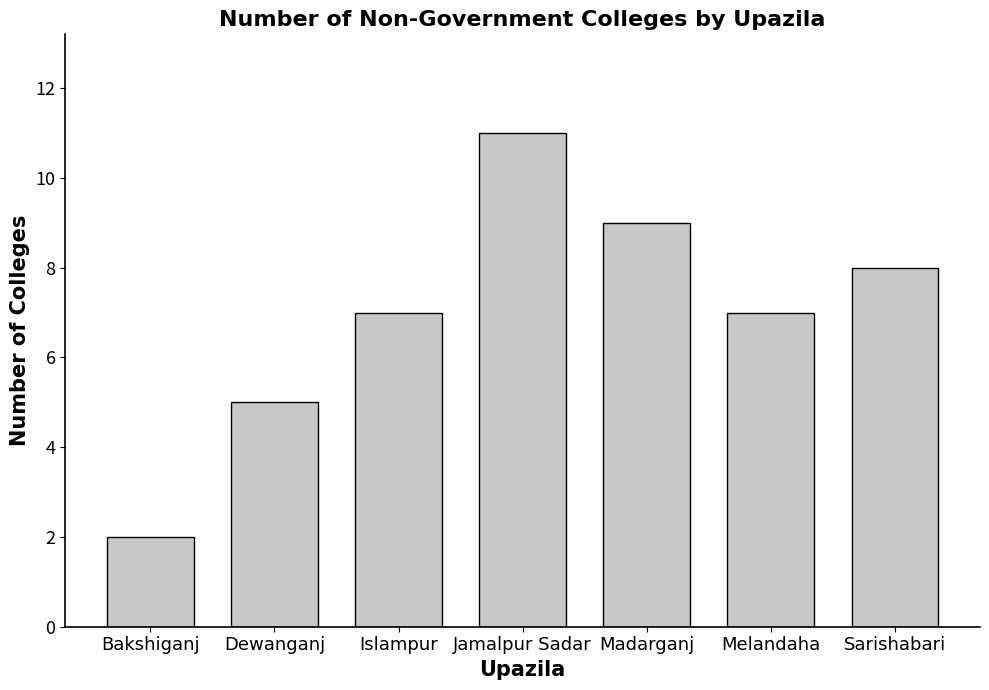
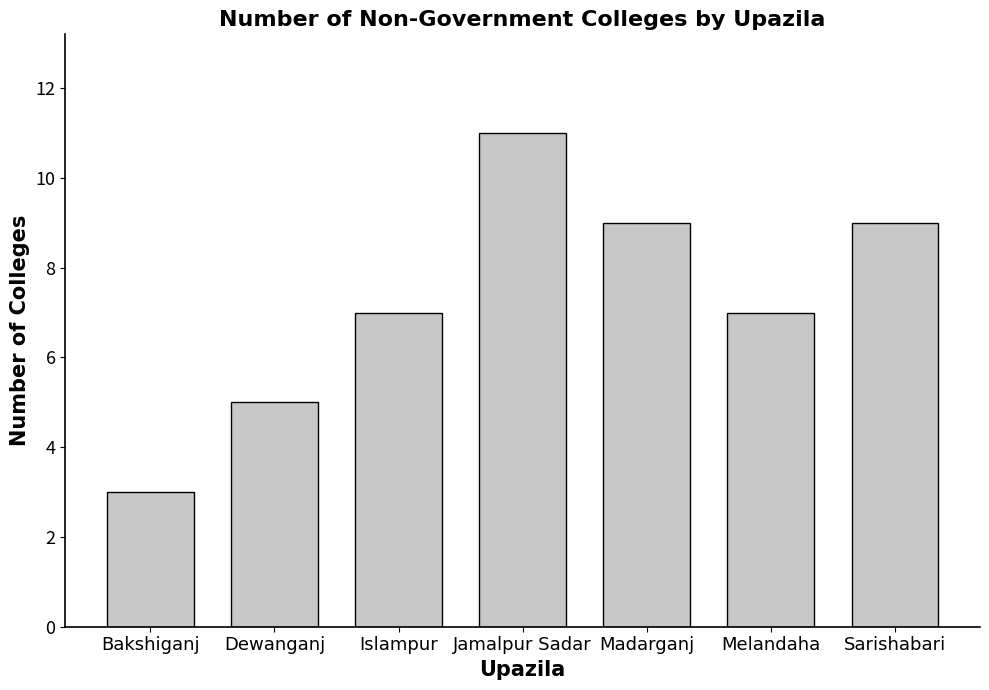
Bakshiganj: 2 -> 3
Sarishabari: 8 -> 9
